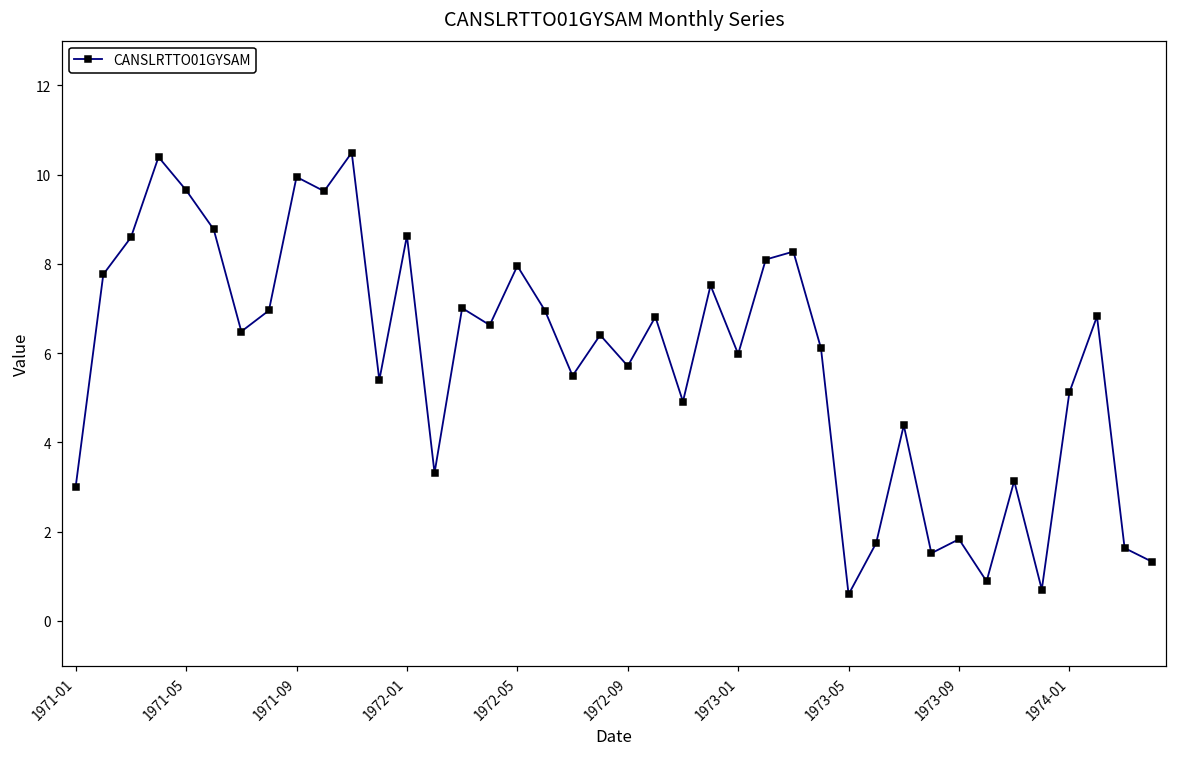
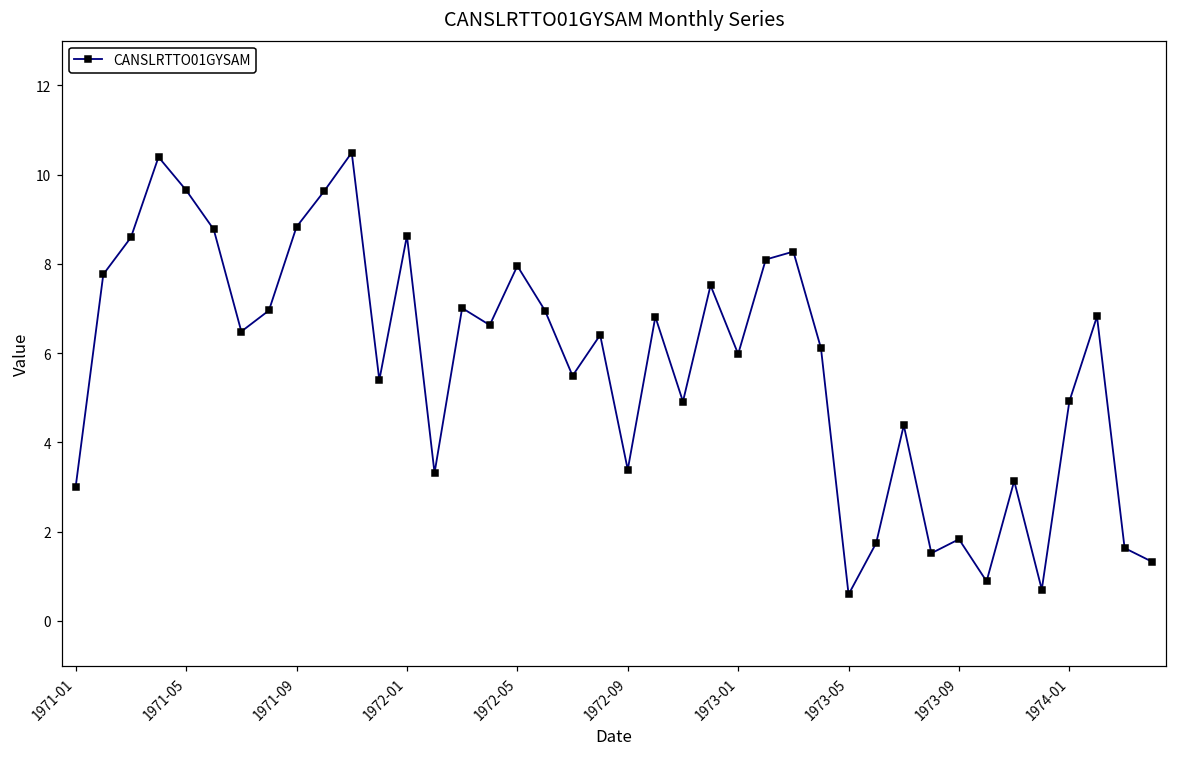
1971-09: 9.9 -> 8.8
1972-09: 5.7 -> 3.4
1974-01: 5.1 -> 4.9
